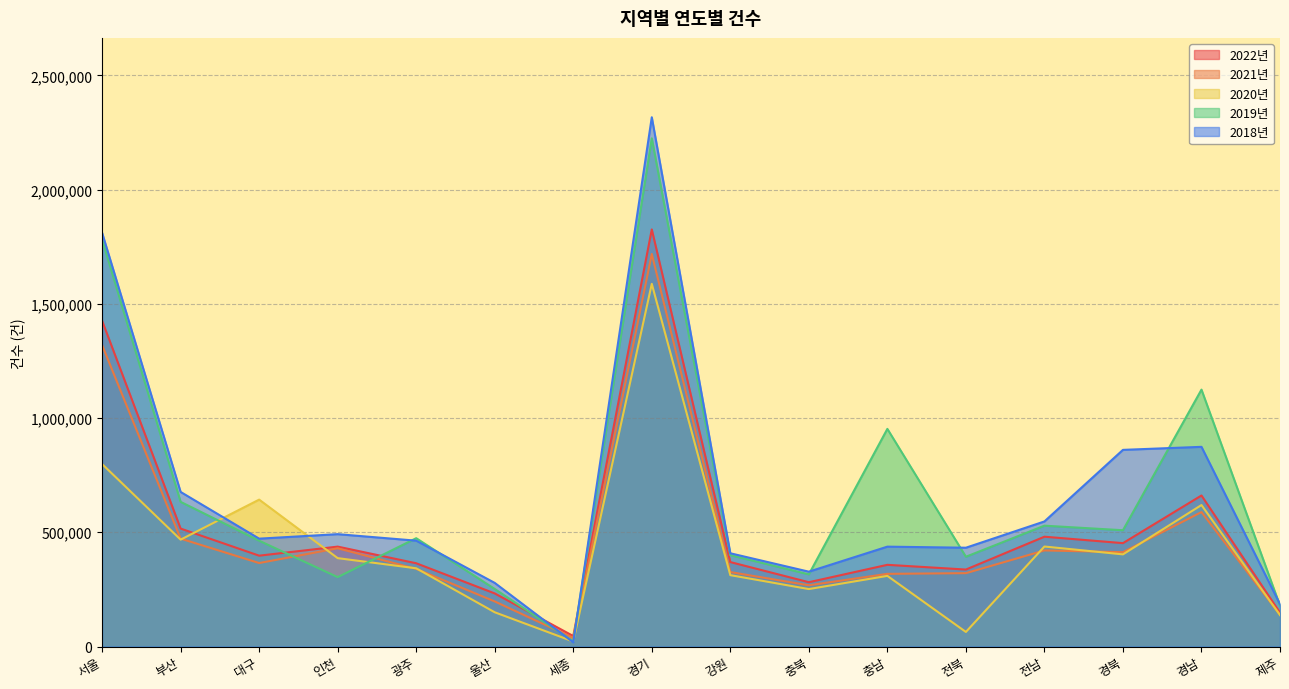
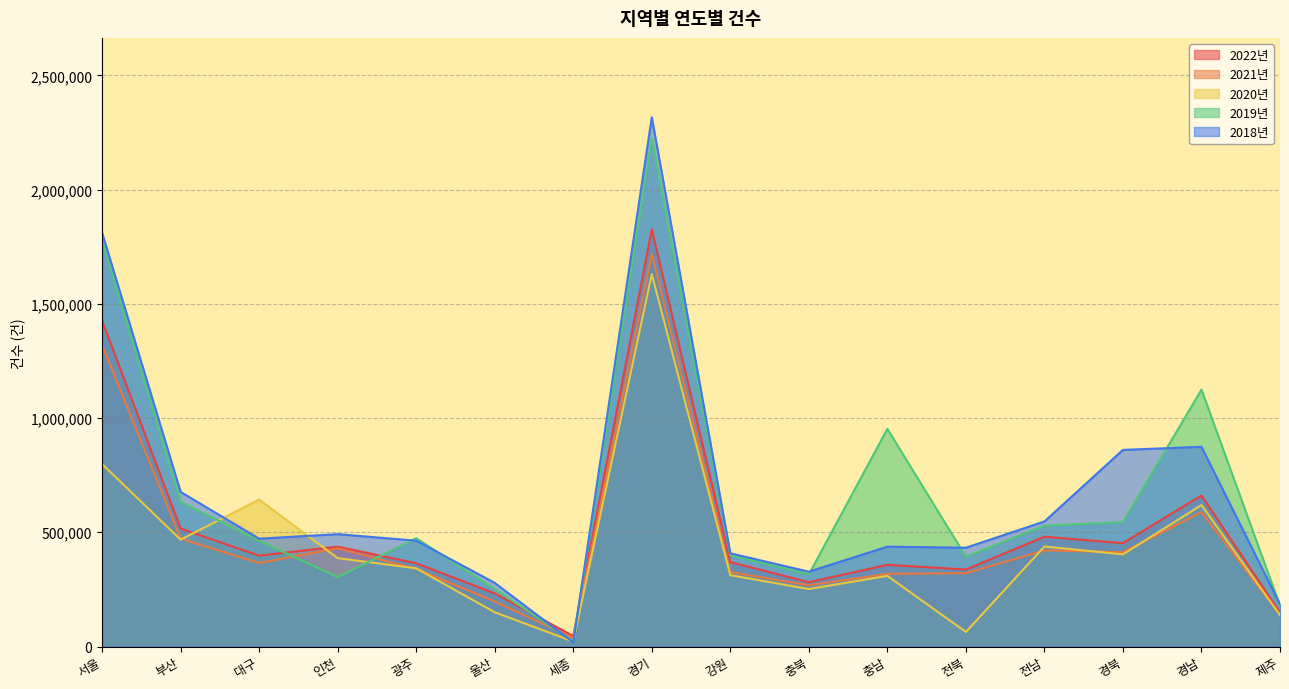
2020년, 경기: 1,590,000 -> 1,630,000
2019년, 경북: 510,000 -> 540,000
